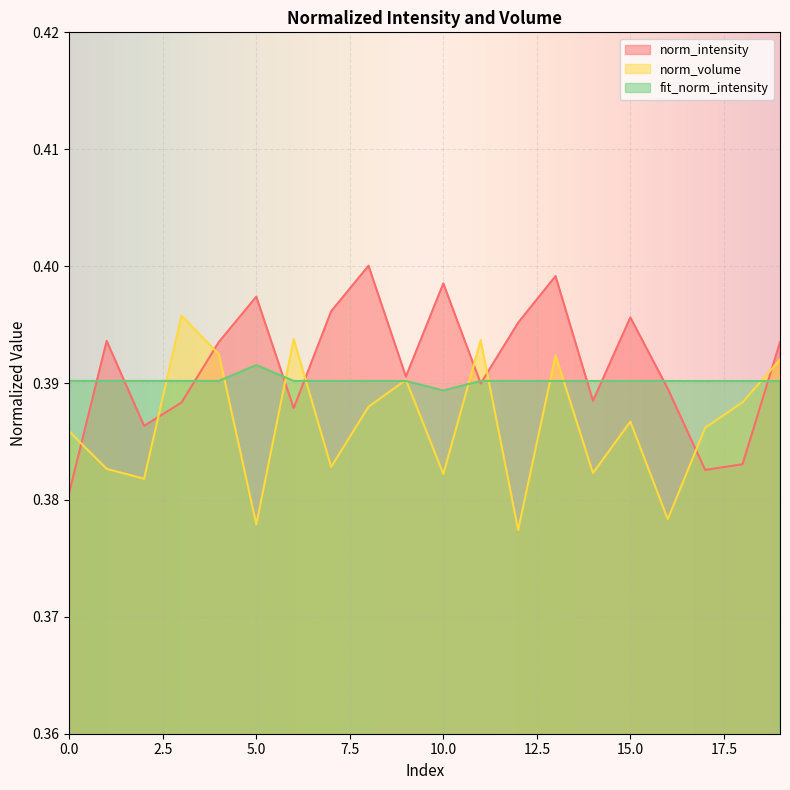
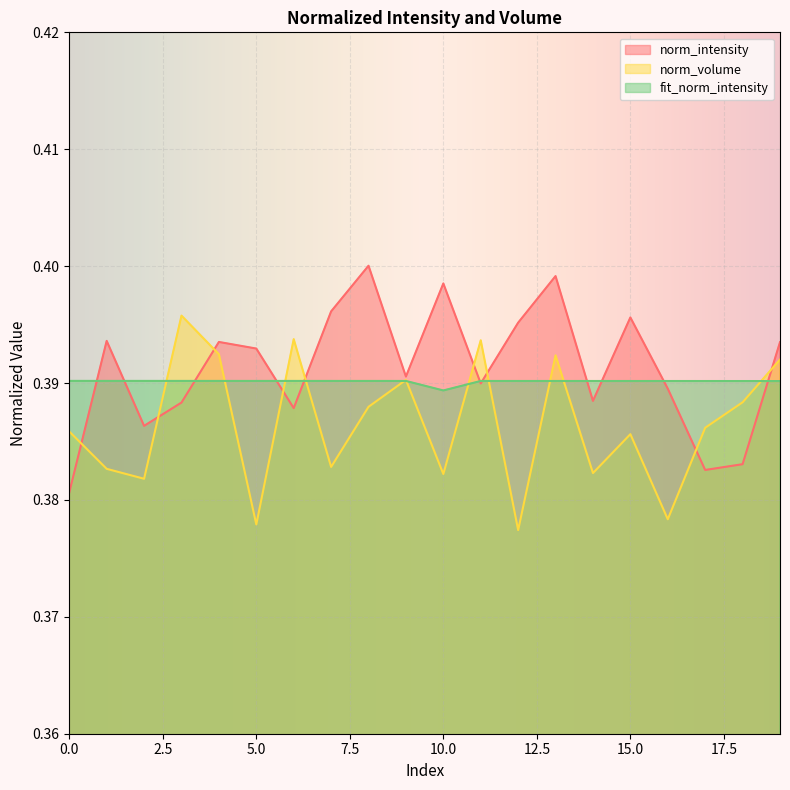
norm_intensity, 5.0: 0.3974 -> 0.3929
fit_norm_intensity, 5.0: 0.3915 -> 0.3902
norm_volume, 15.0: 0.3867 -> 0.3856
